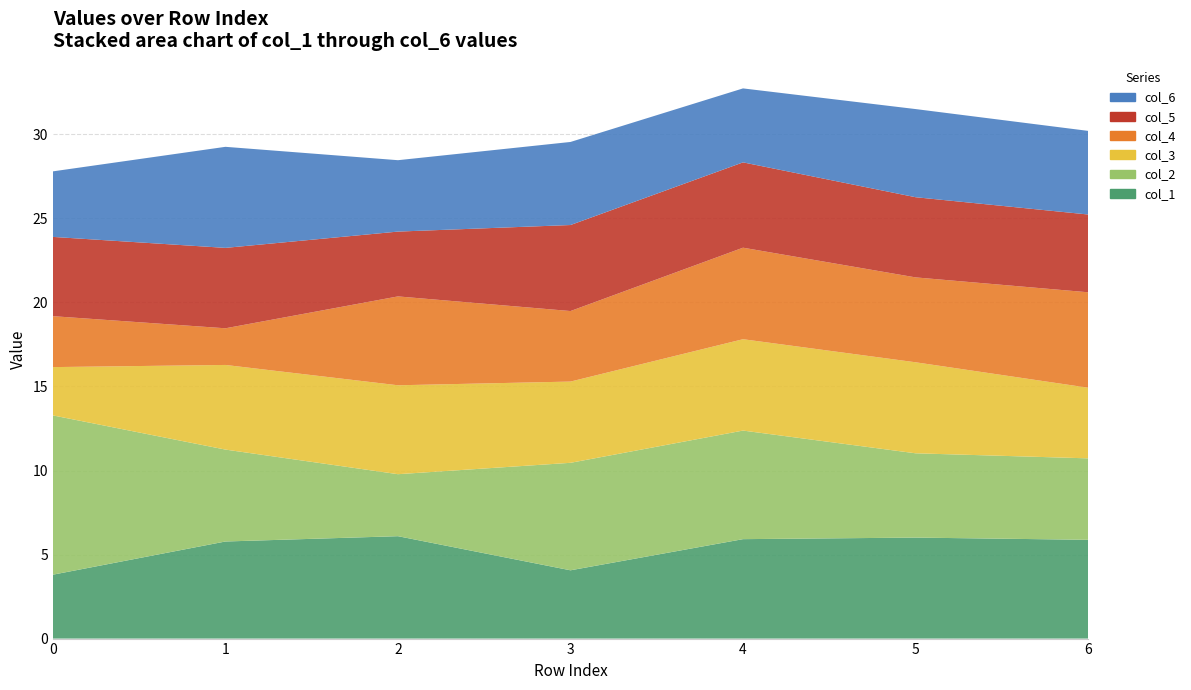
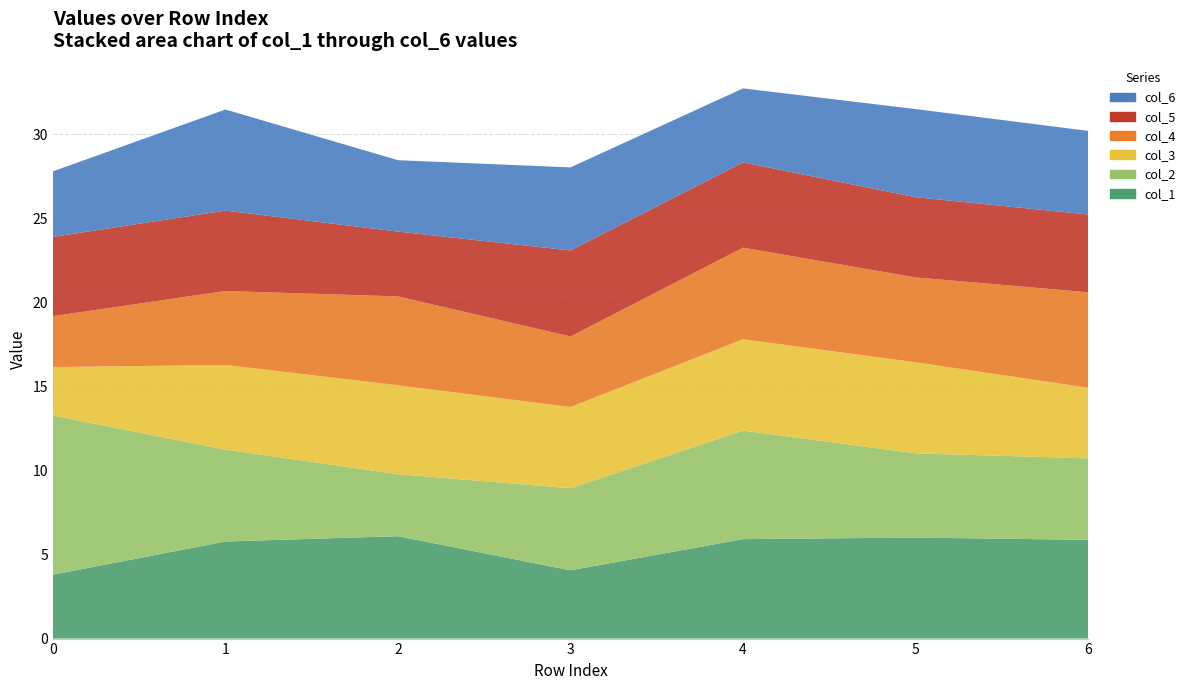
col_4, 1: 2.2 -> 4.4
col_2, 3: 6.4 -> 4.9
